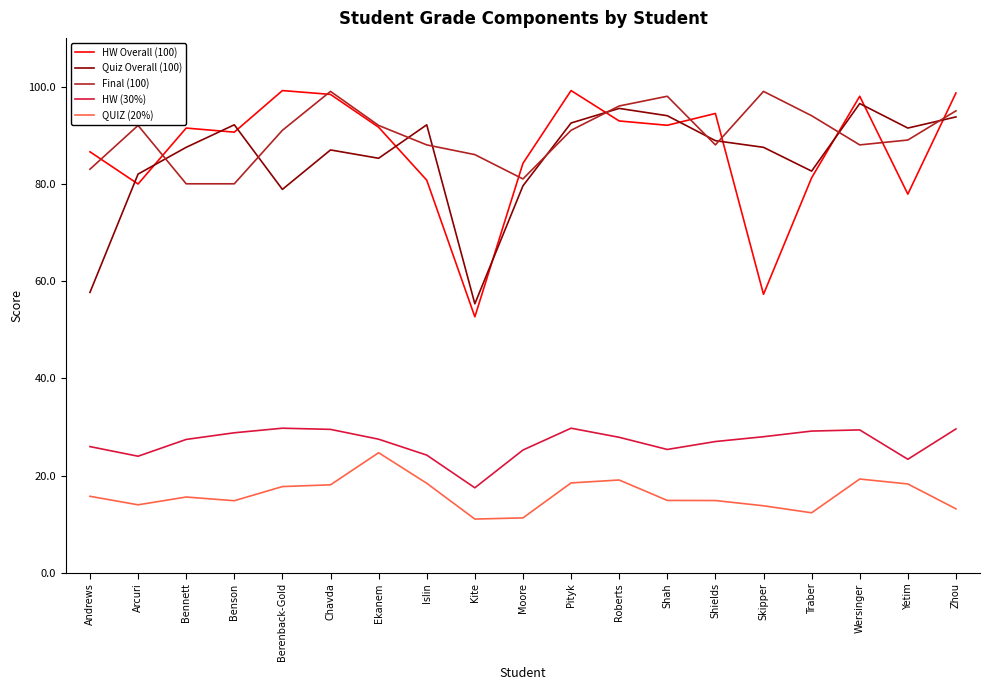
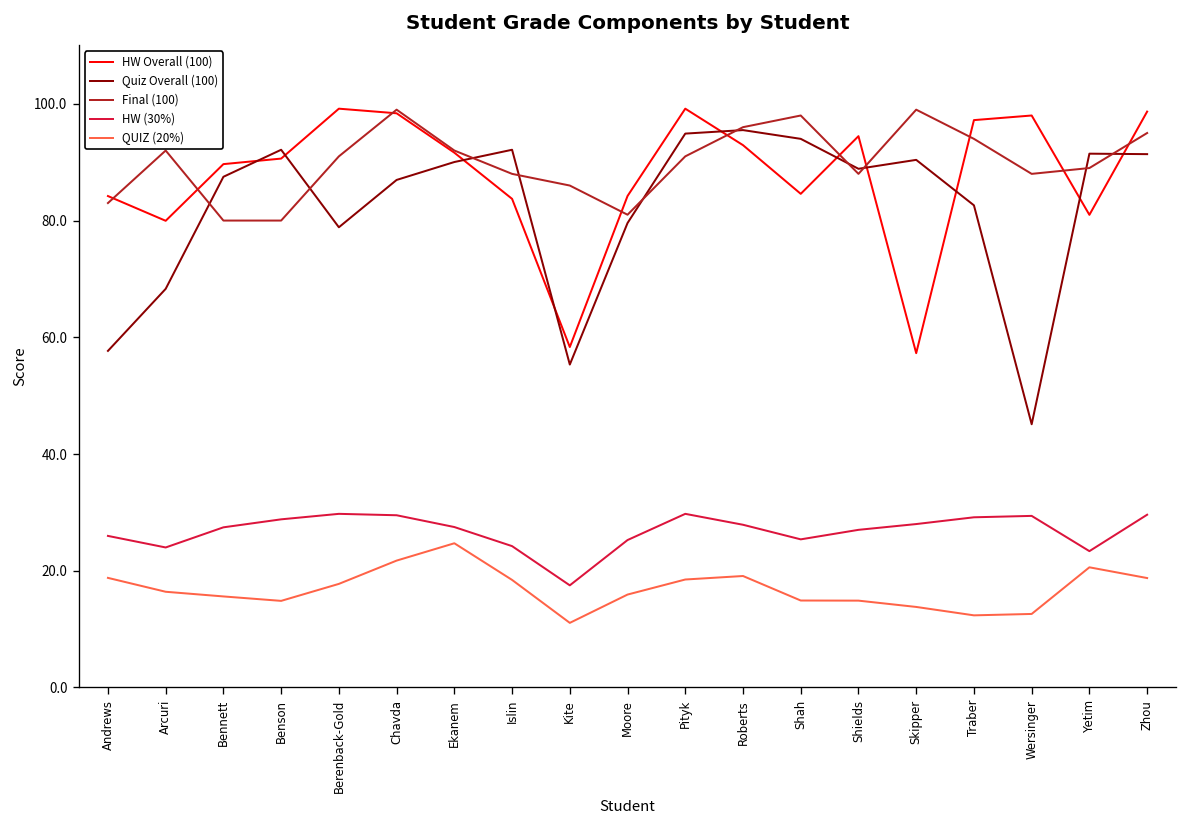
HW Overall (100), Andrews: 87 -> 84
QUIZ (20%), Andrews: 16 -> 19
Quiz Overall (100), Arcuri: 82 -> 68
QUIZ (20%), Arcuri: 14 -> 16
HW Overall (100), Bennett: 91 -> 90
QUIZ (20%), Chavda: 18 -> 22
Quiz Overall (100), Ekanem: 85 -> 90
HW Overall (100), Islin: 81 -> 84
HW Overall (100), Kite: 53 -> 58
QUIZ (20%), Moore: 11 -> 16
Quiz Overall (100), Pityk: 93 -> 95
HW Overall (100), Shah: 92 -> 85
Quiz Overall (100), Skipper: 88 -> 90
HW Overall (100), Traber: 81 -> 97
Quiz Overall (100), Wersinger: 97 -> 45
QUIZ (20%), Wersinger: 19 -> 13
HW Overall (100), Yetim: 78 -> 81
QUIZ (20%), Yetim: 18 -> 21
Quiz Overall (100), Zhou: 94 -> 91
QUIZ (20%), Zhou: 13 -> 19
